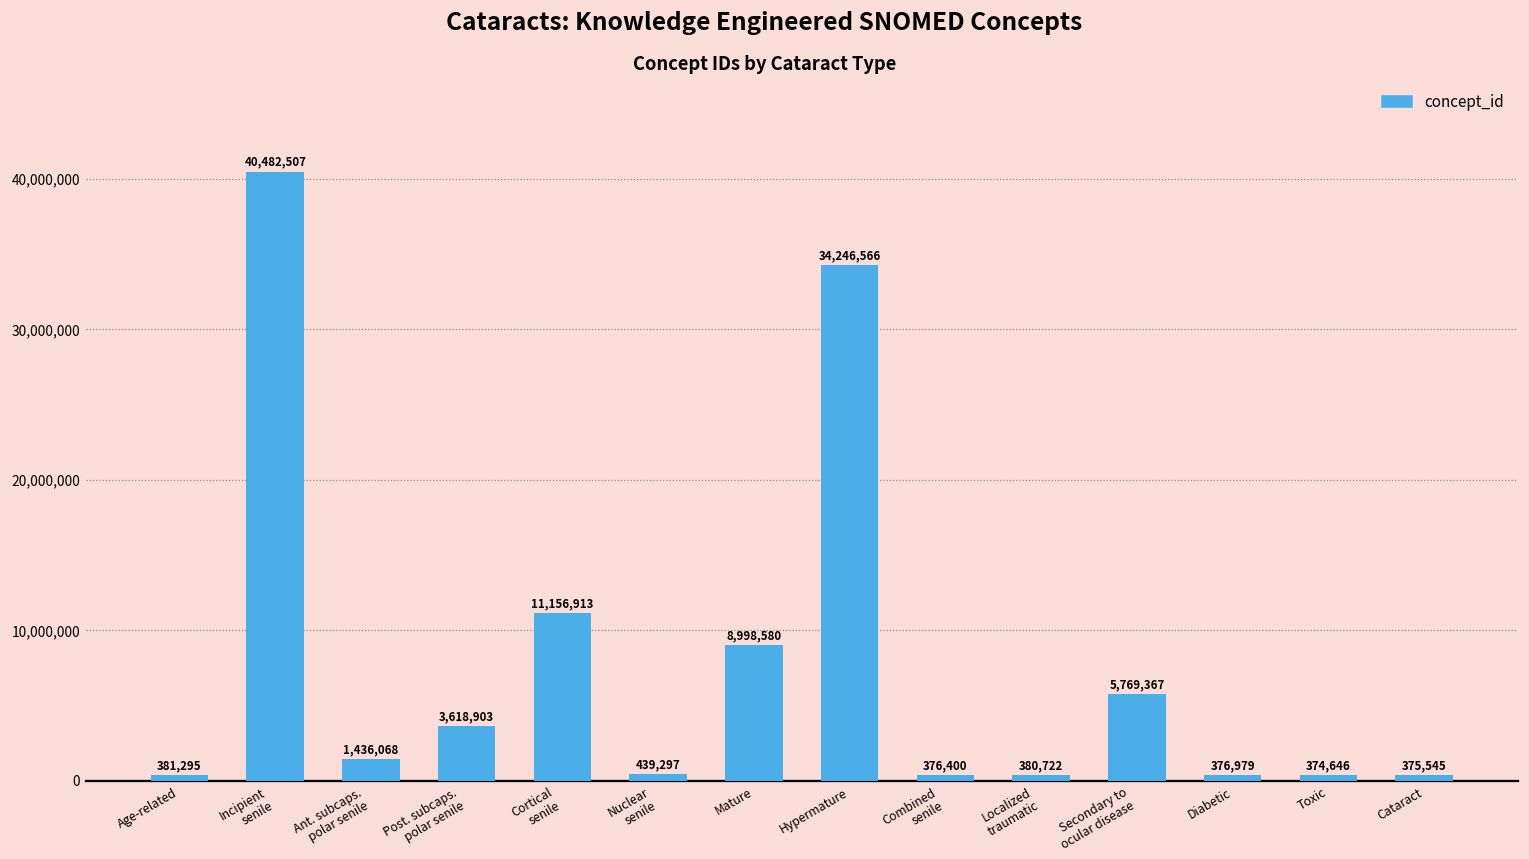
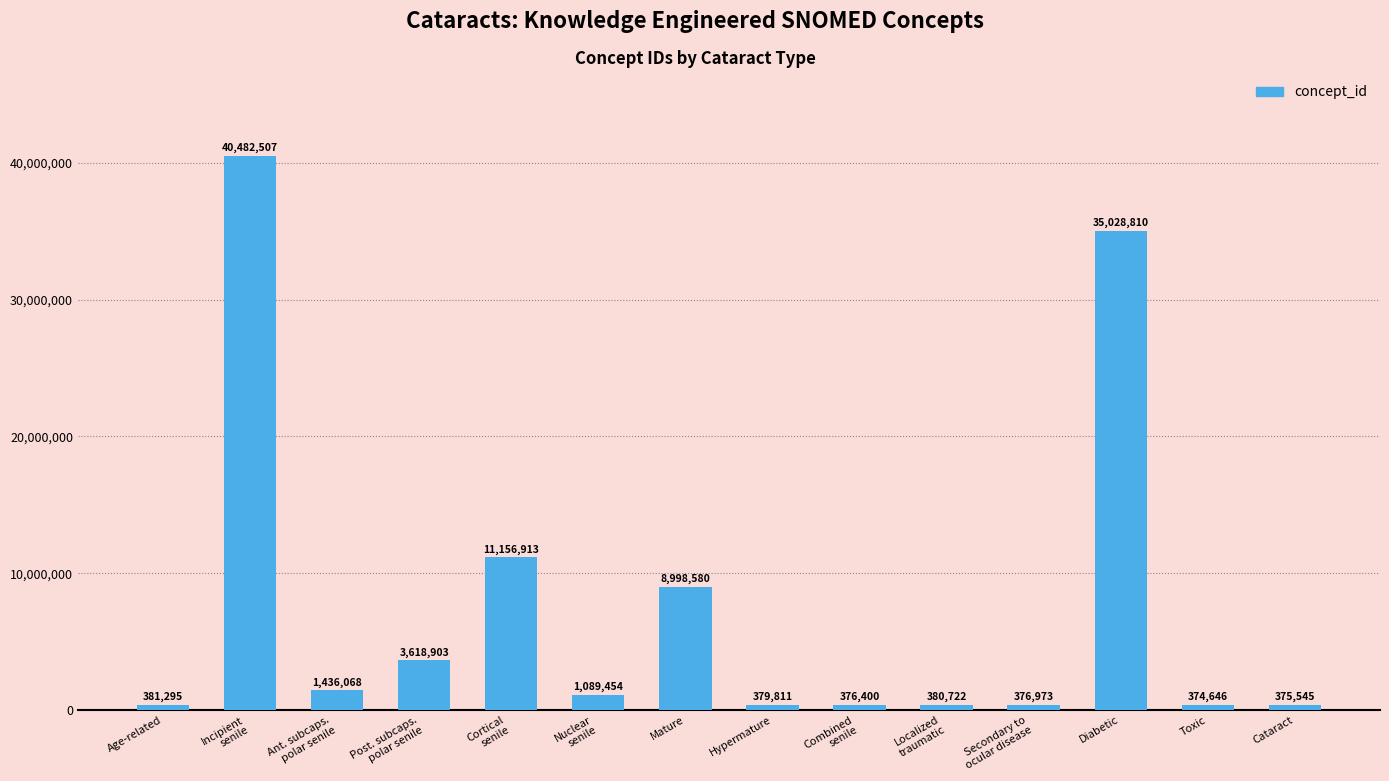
Nuclear senile: 439,297 -> 1,089,454
Hypermature: 34,246,566 -> 379,811
Secondary to ocular disease: 5,769,367 -> 376,973
Diabetic: 376,979 -> 35,028,810
